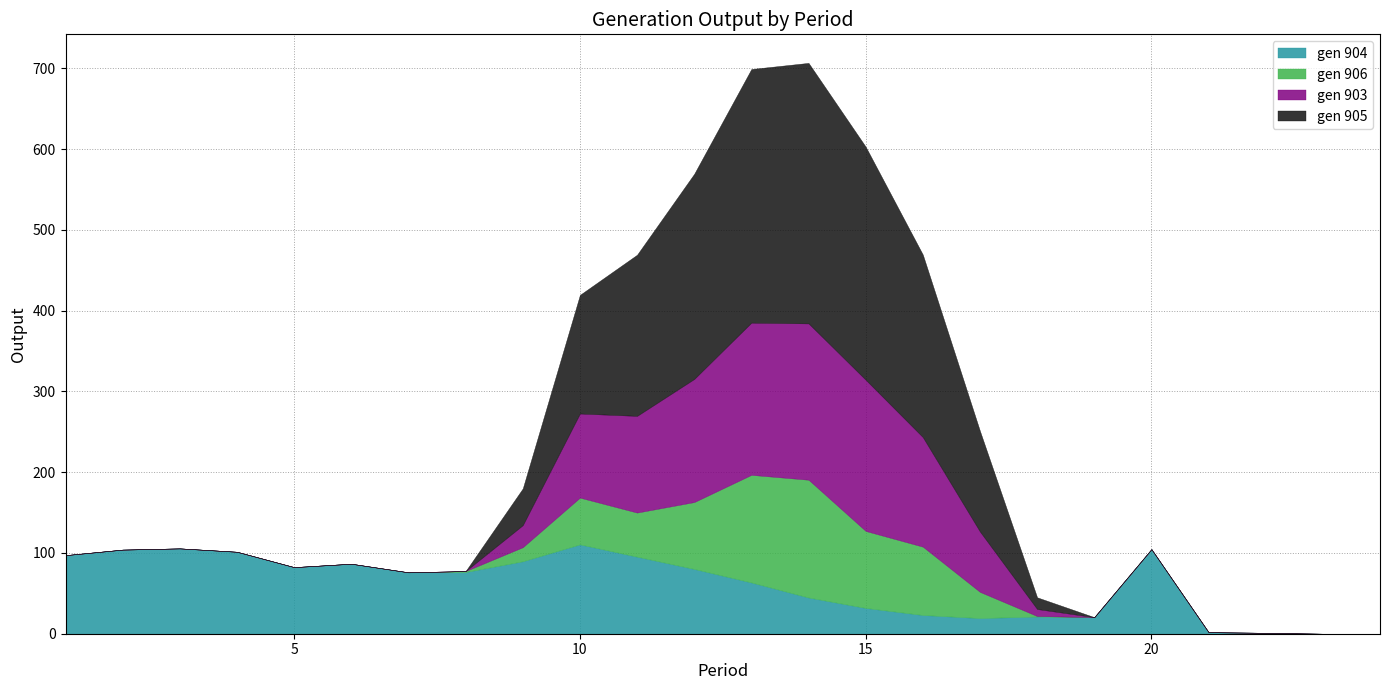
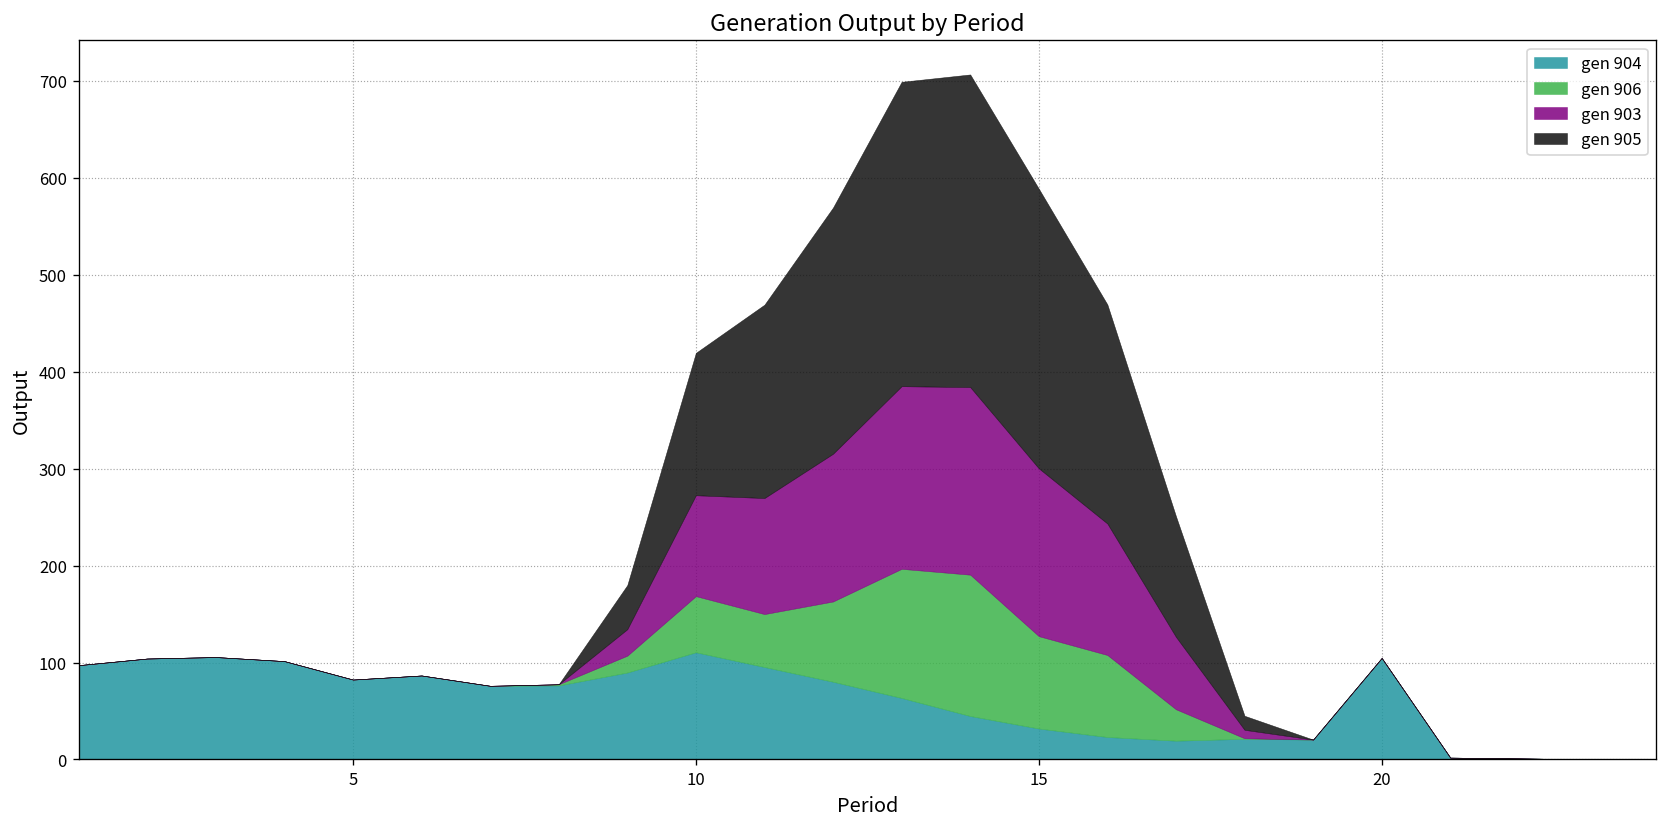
gen 903, 15: 190 -> 170
